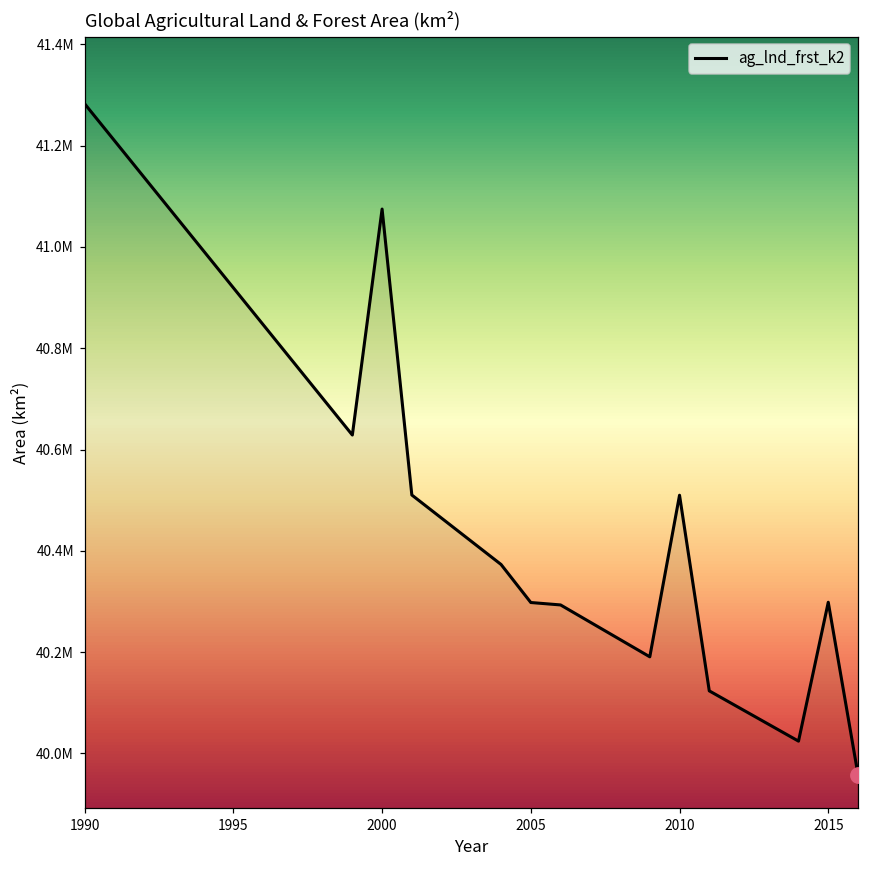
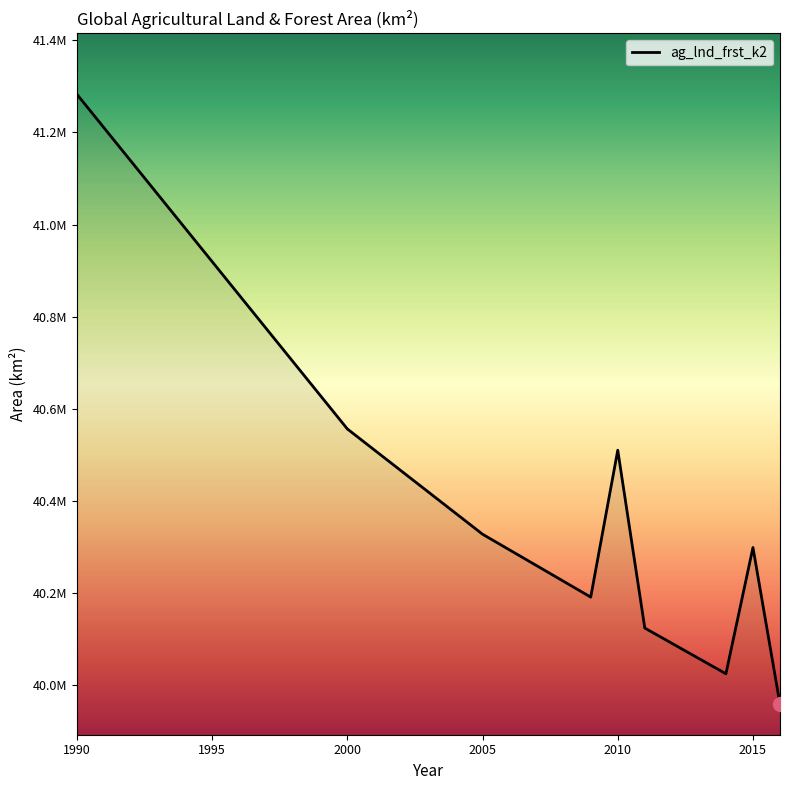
ag_lnd_frst_k2, 2000: 41070000 -> 40560000
ag_lnd_frst_k2, 2005: 40300000 -> 40330000
